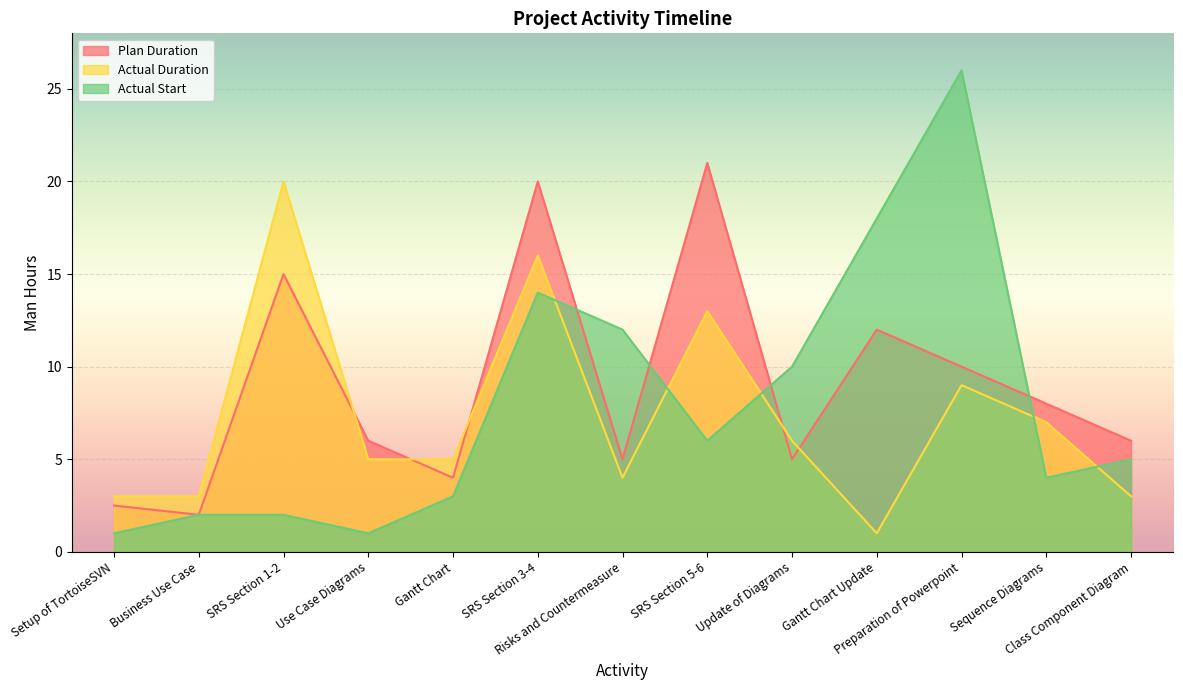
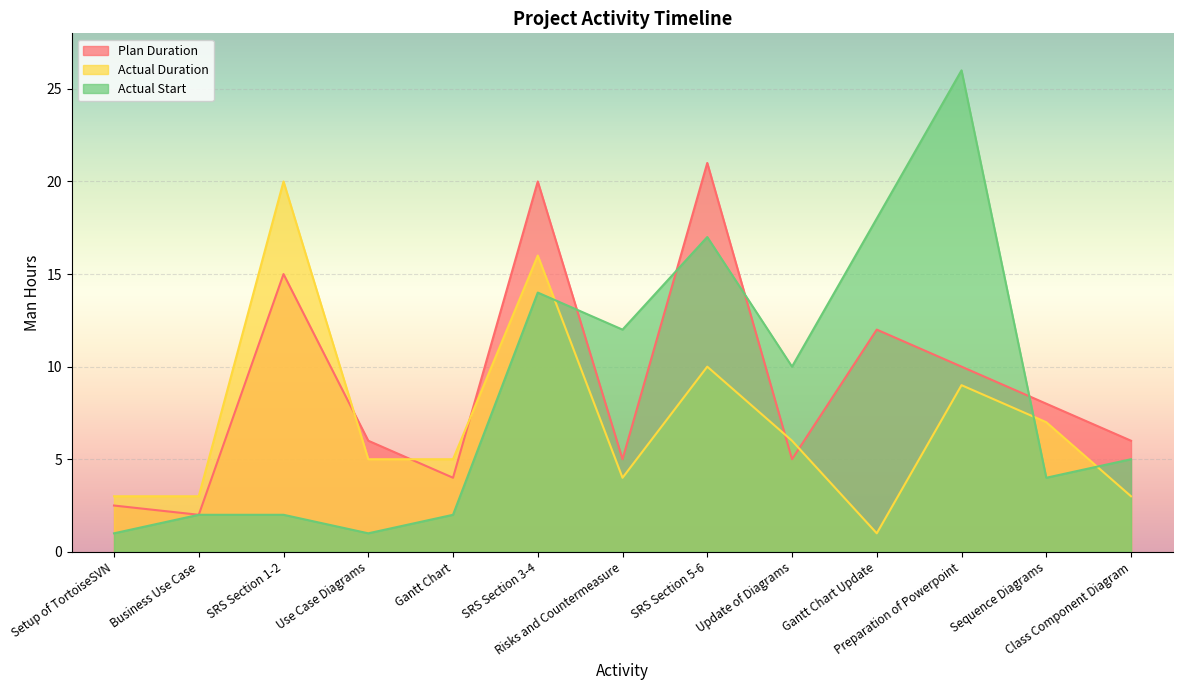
Actual Start, Gantt Chart: 3 -> 2
Actual Duration, SRS Section 5-6: 13 -> 10
Actual Start, SRS Section 5-6: 6 -> 17
